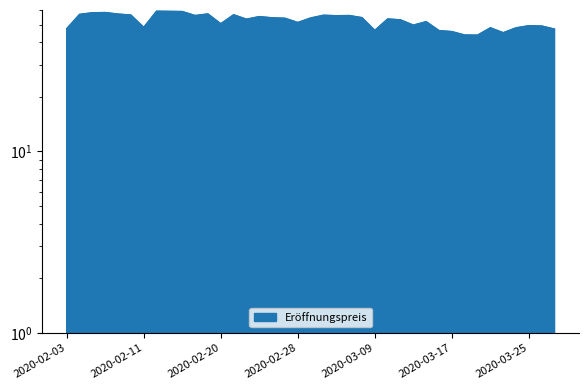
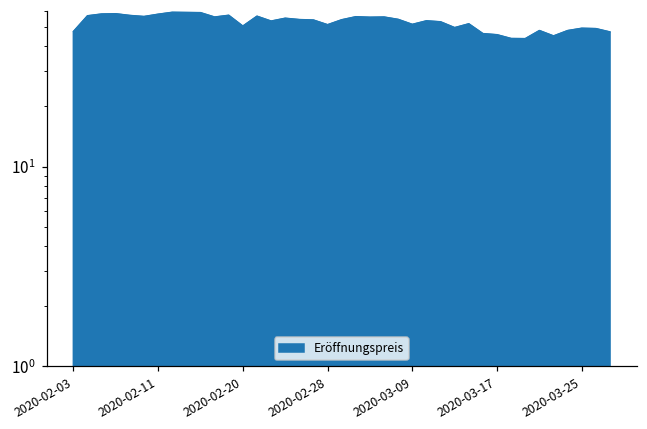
2020-02-11: 48 -> 58
2020-03-09: 46 -> 52
